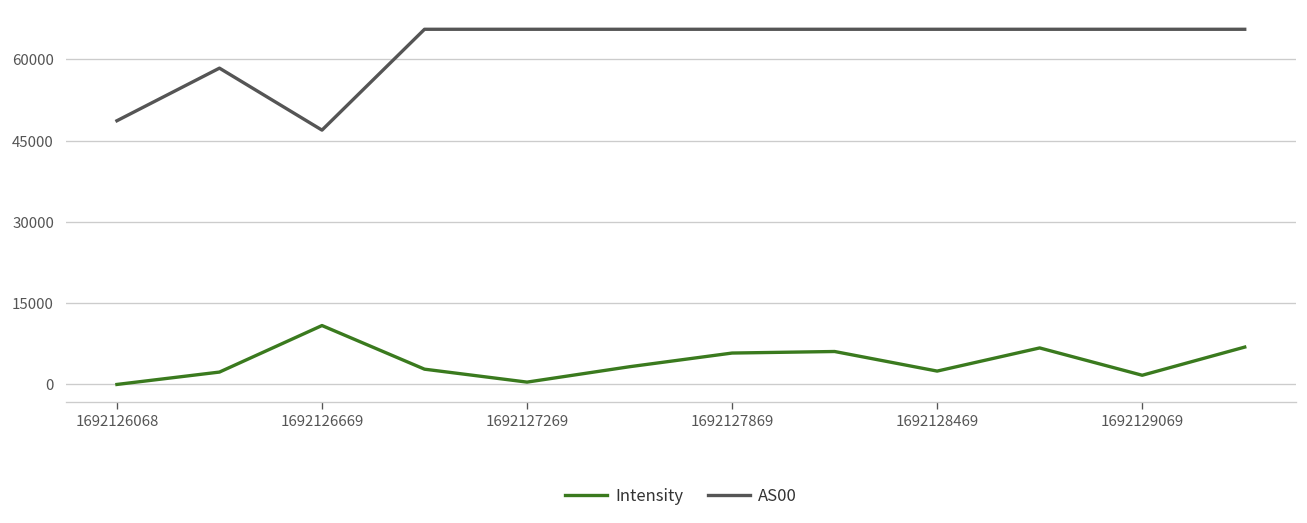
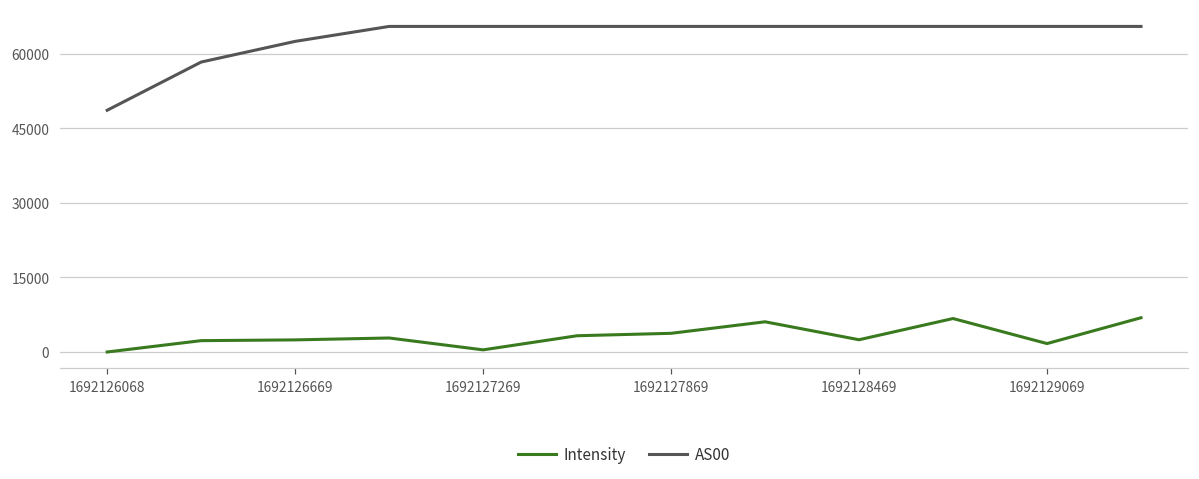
Intensity, 1692126669: 11000 -> 2000
AS00, 1692126669: 47000 -> 63000
Intensity, 1692127869: 6000 -> 4000
